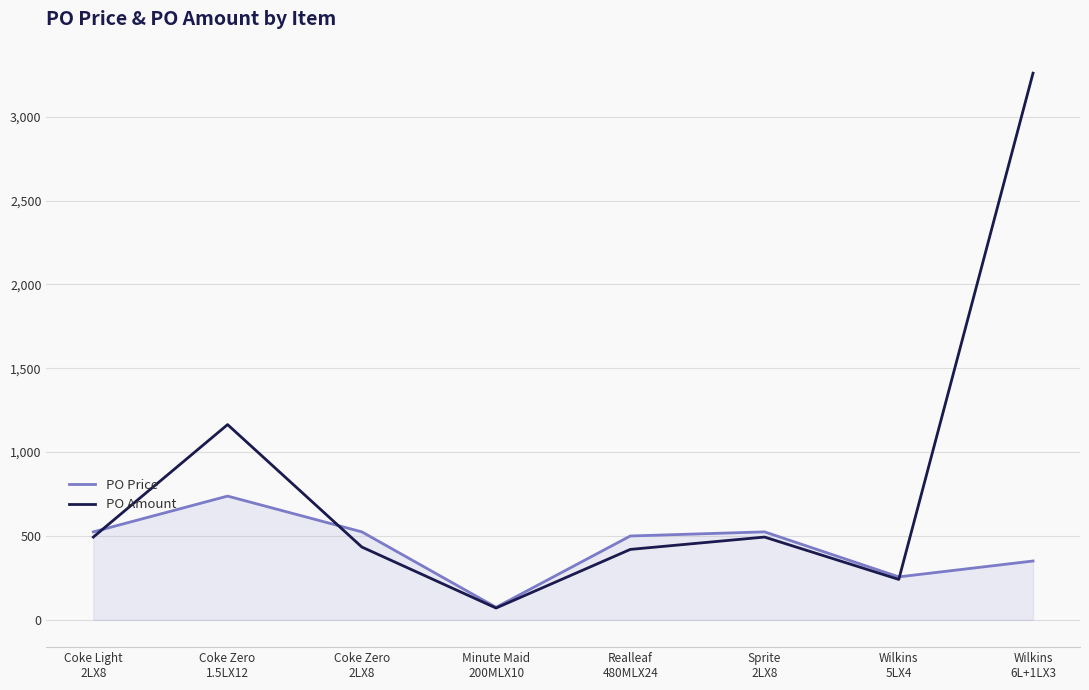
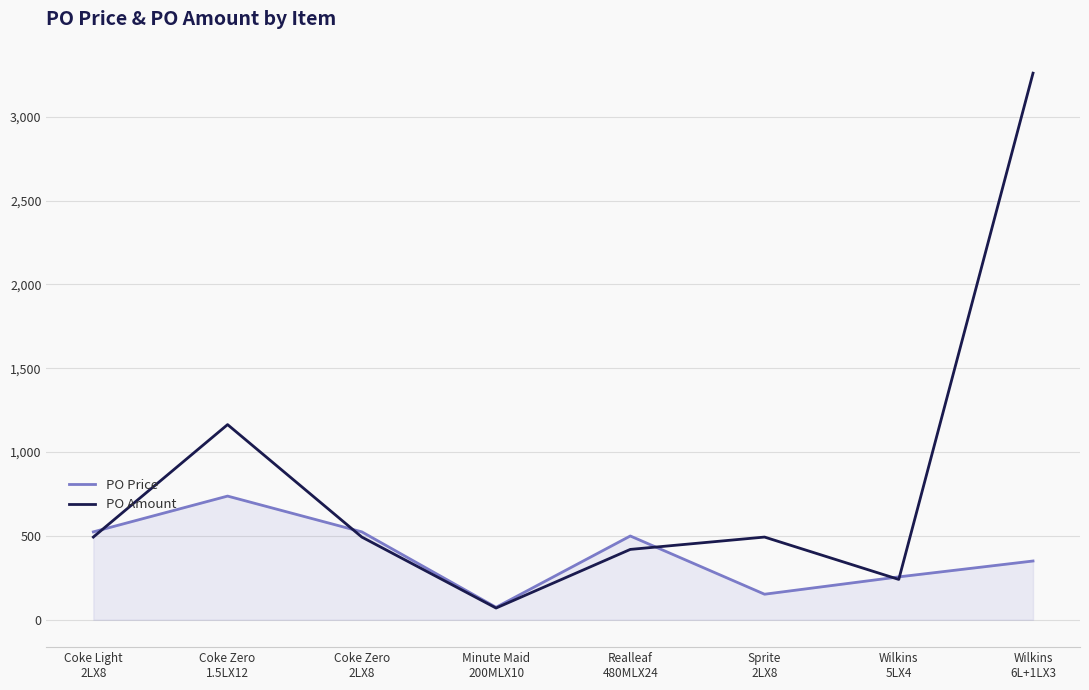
PO Amount, Coke Zero 2LX8: 430 -> 490
PO Price, Sprite 2LX8: 520 -> 150
